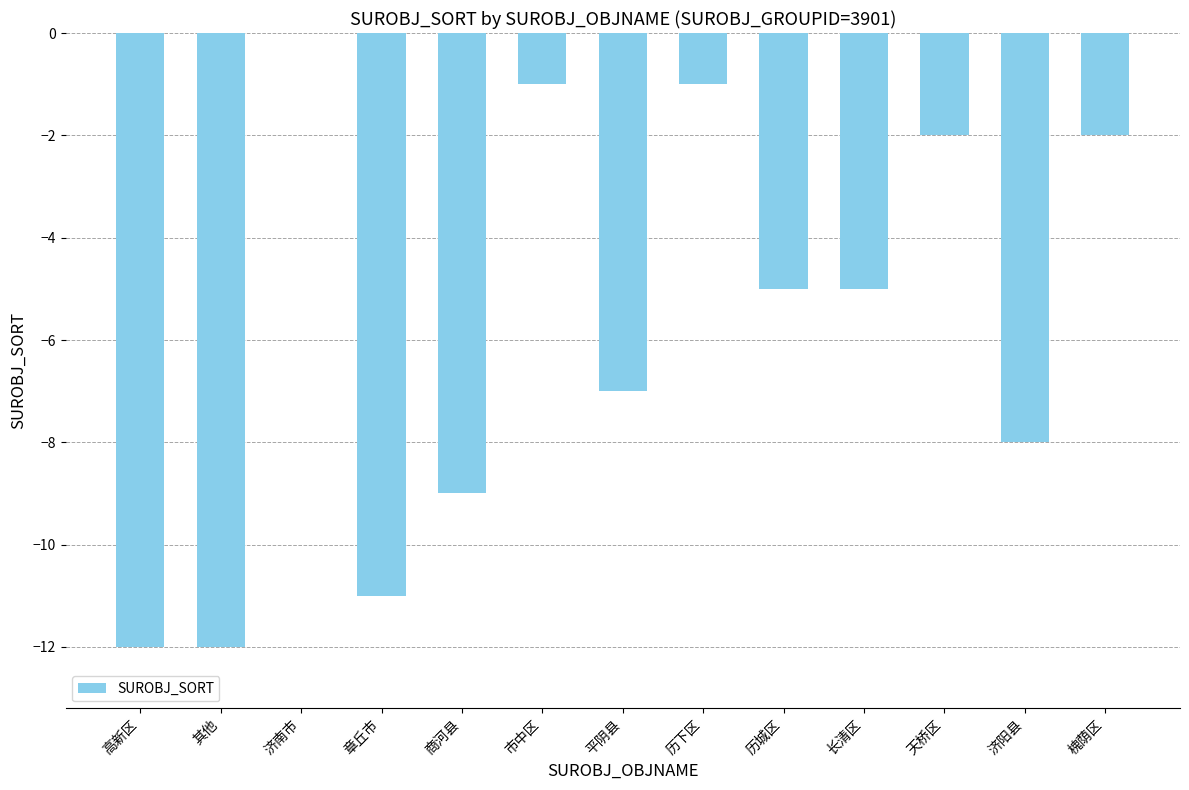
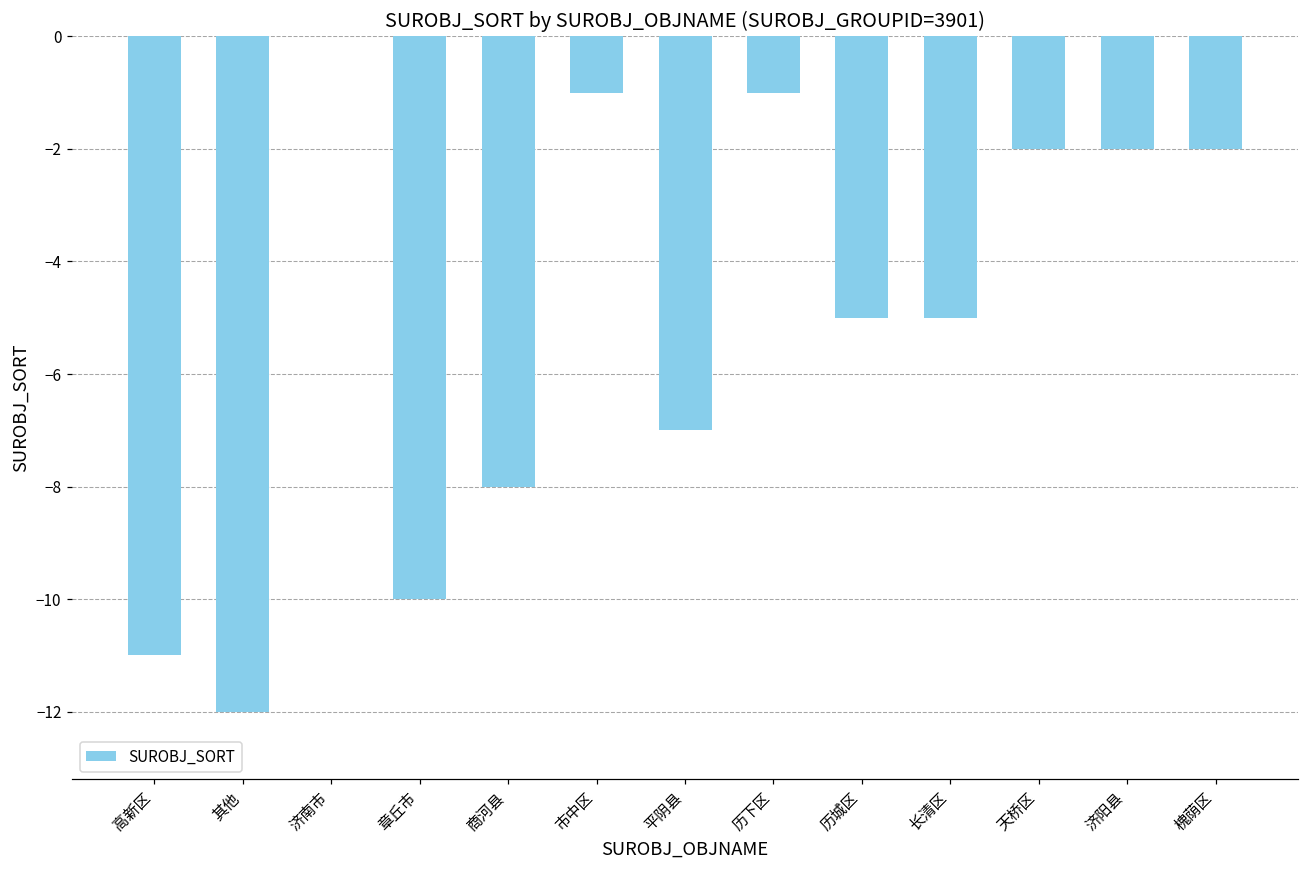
高新区: -12.0 -> -11.0
章丘市: -11.0 -> -10.0
商河县: -9.0 -> -8.0
济阳县: -8.0 -> -2.0
